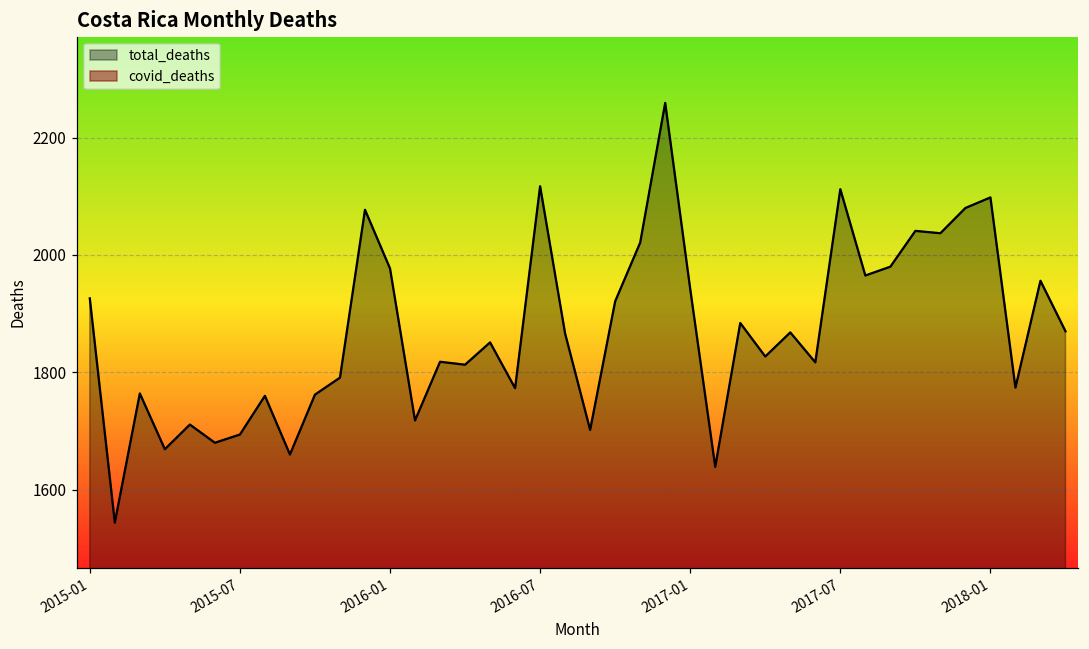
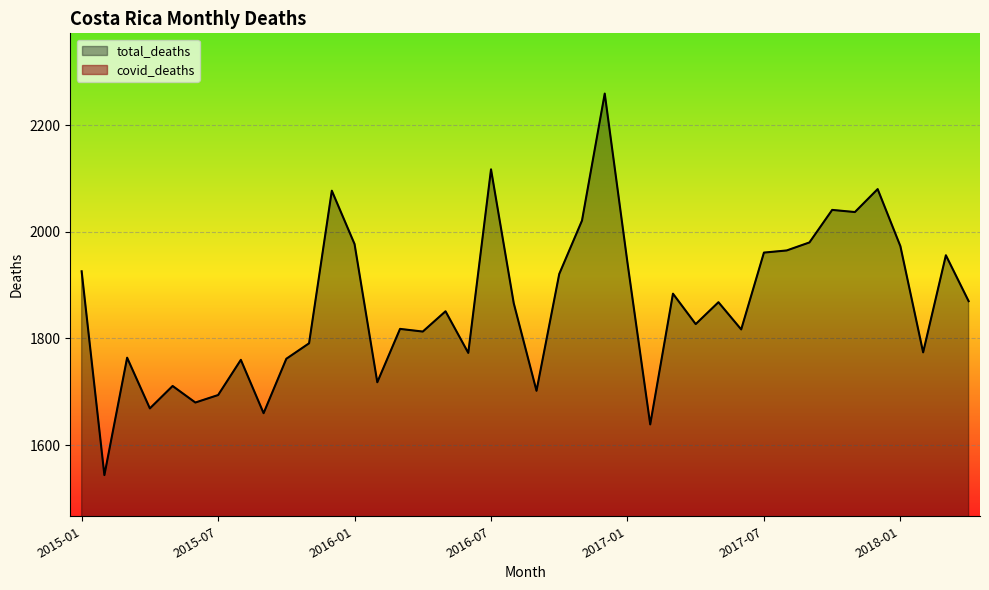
total_deaths, 2017-07: 2110 -> 1960
total_deaths, 2018-01: 2100 -> 1970
